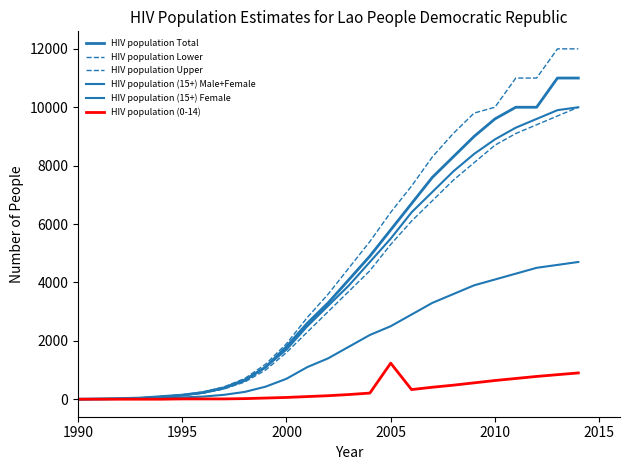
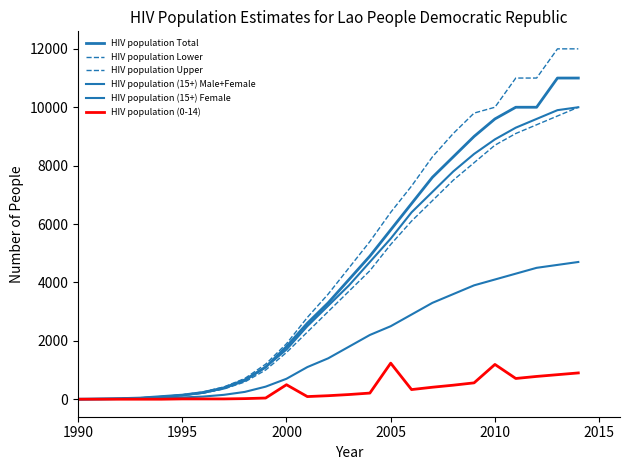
HIV population (0-14), 2000: 100 -> 500
HIV population (0-14), 2010: 600 -> 1200
